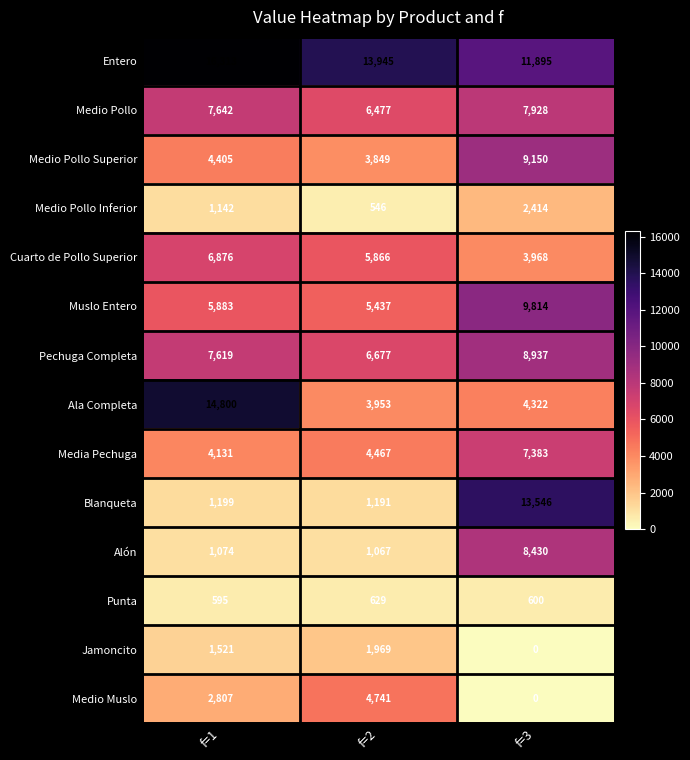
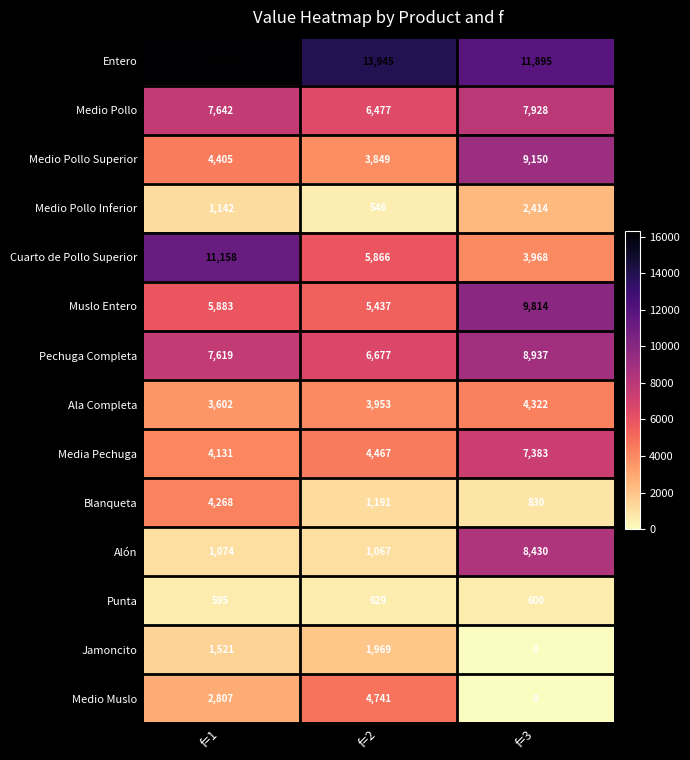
Cuarto de Pollo Superior, f=1: 6,876 -> 11,158
Ala Completa, f=1: 14,800 -> 3,602
Blanqueta, f=1: 1,199 -> 4,268
Blanqueta, f=3: 13,546 -> 830
